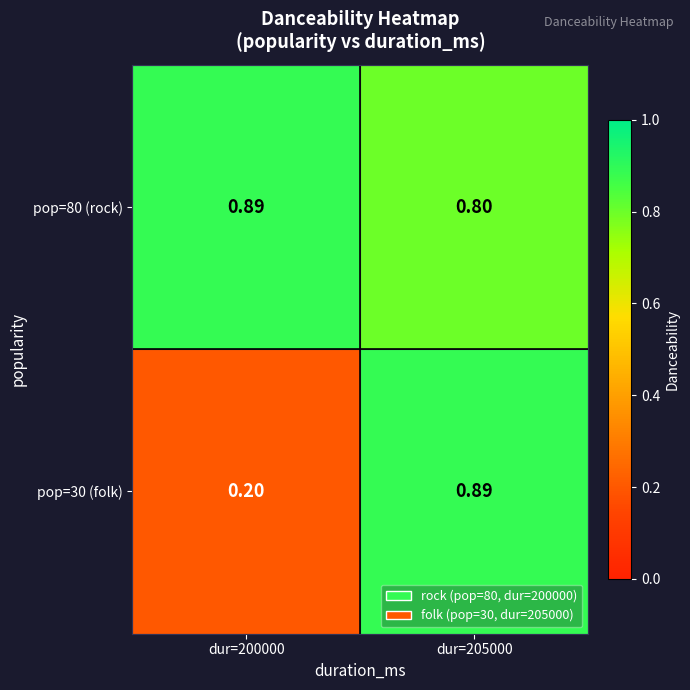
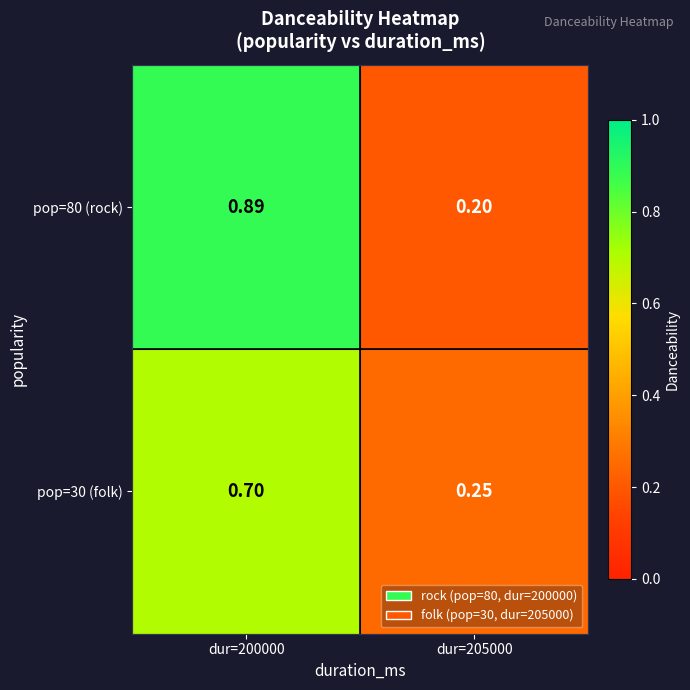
pop=80 (rock), dur=205000: 0.80 -> 0.20
pop=30 (folk), dur=200000: 0.20 -> 0.70
pop=30 (folk), dur=205000: 0.89 -> 0.25
